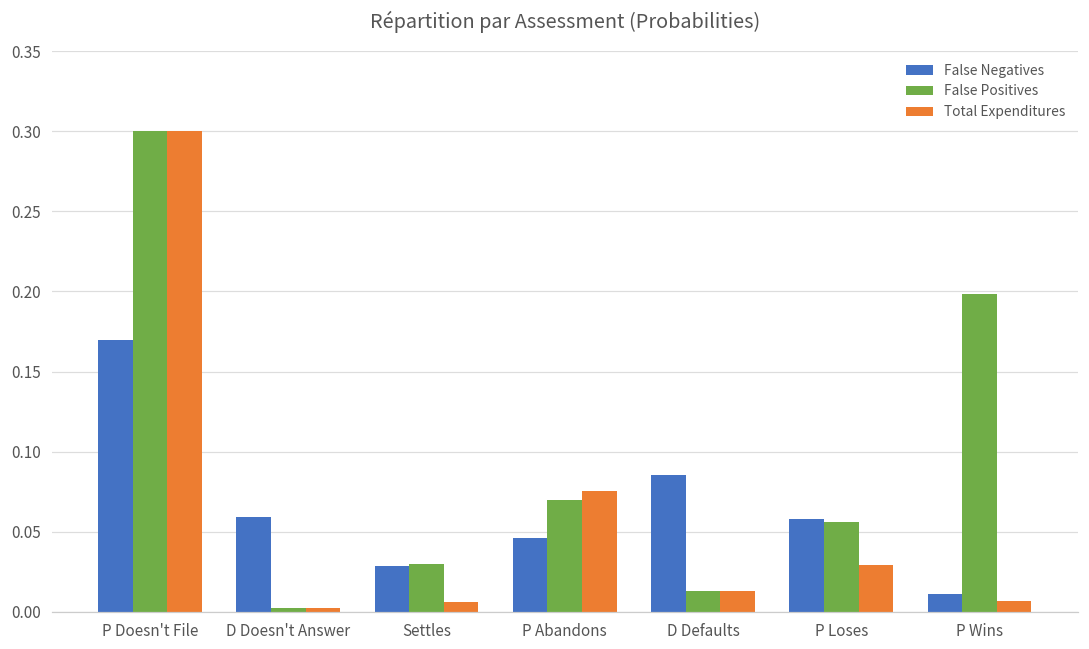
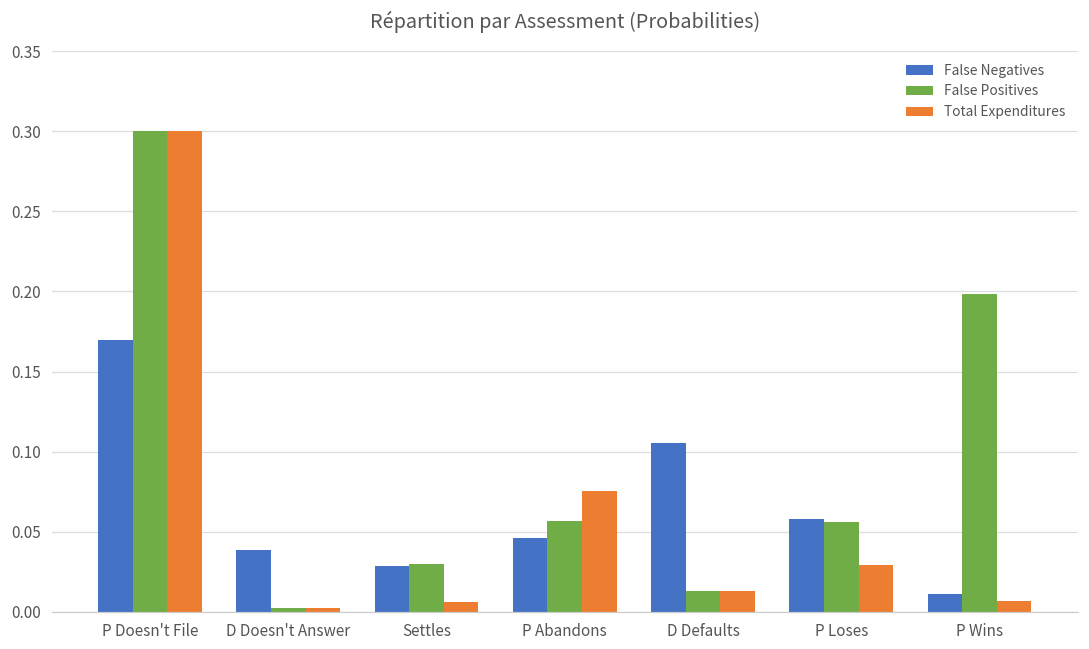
False Negatives, D Doesn't Answer: 0.059 -> 0.039
False Positives, P Abandons: 0.070 -> 0.057
False Negatives, D Defaults: 0.085 -> 0.105
